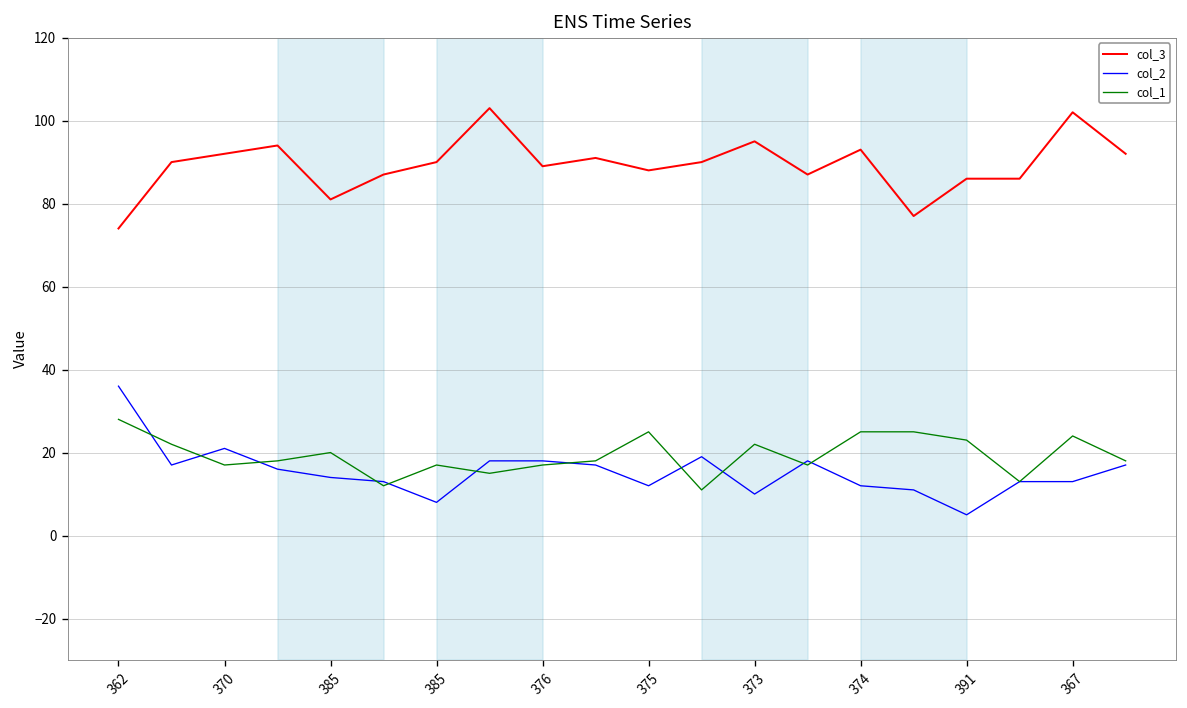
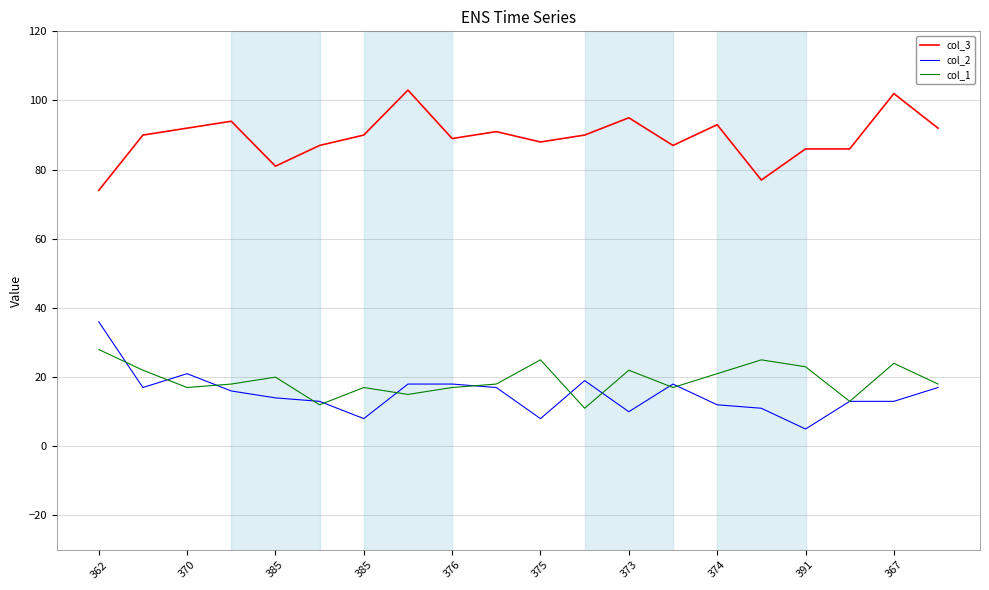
col_2, 375: 12 -> 8
col_1, 374: 25 -> 21
